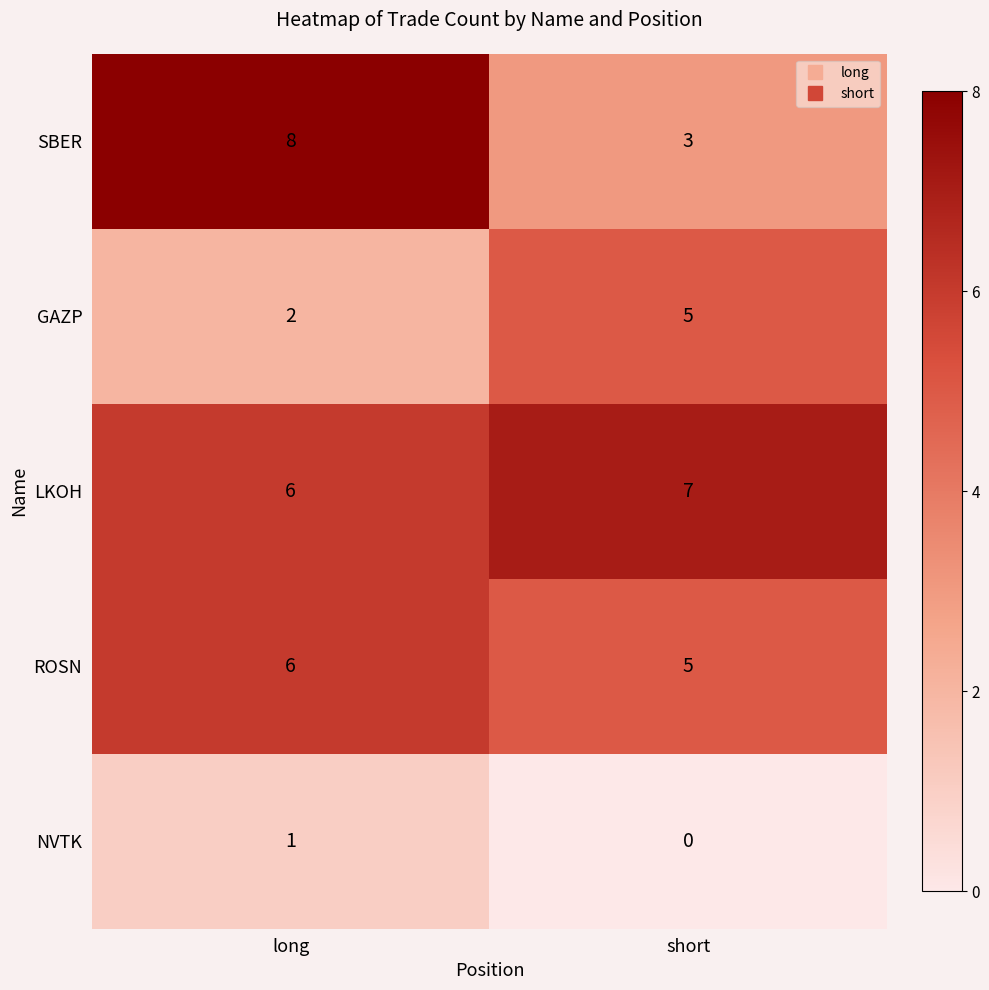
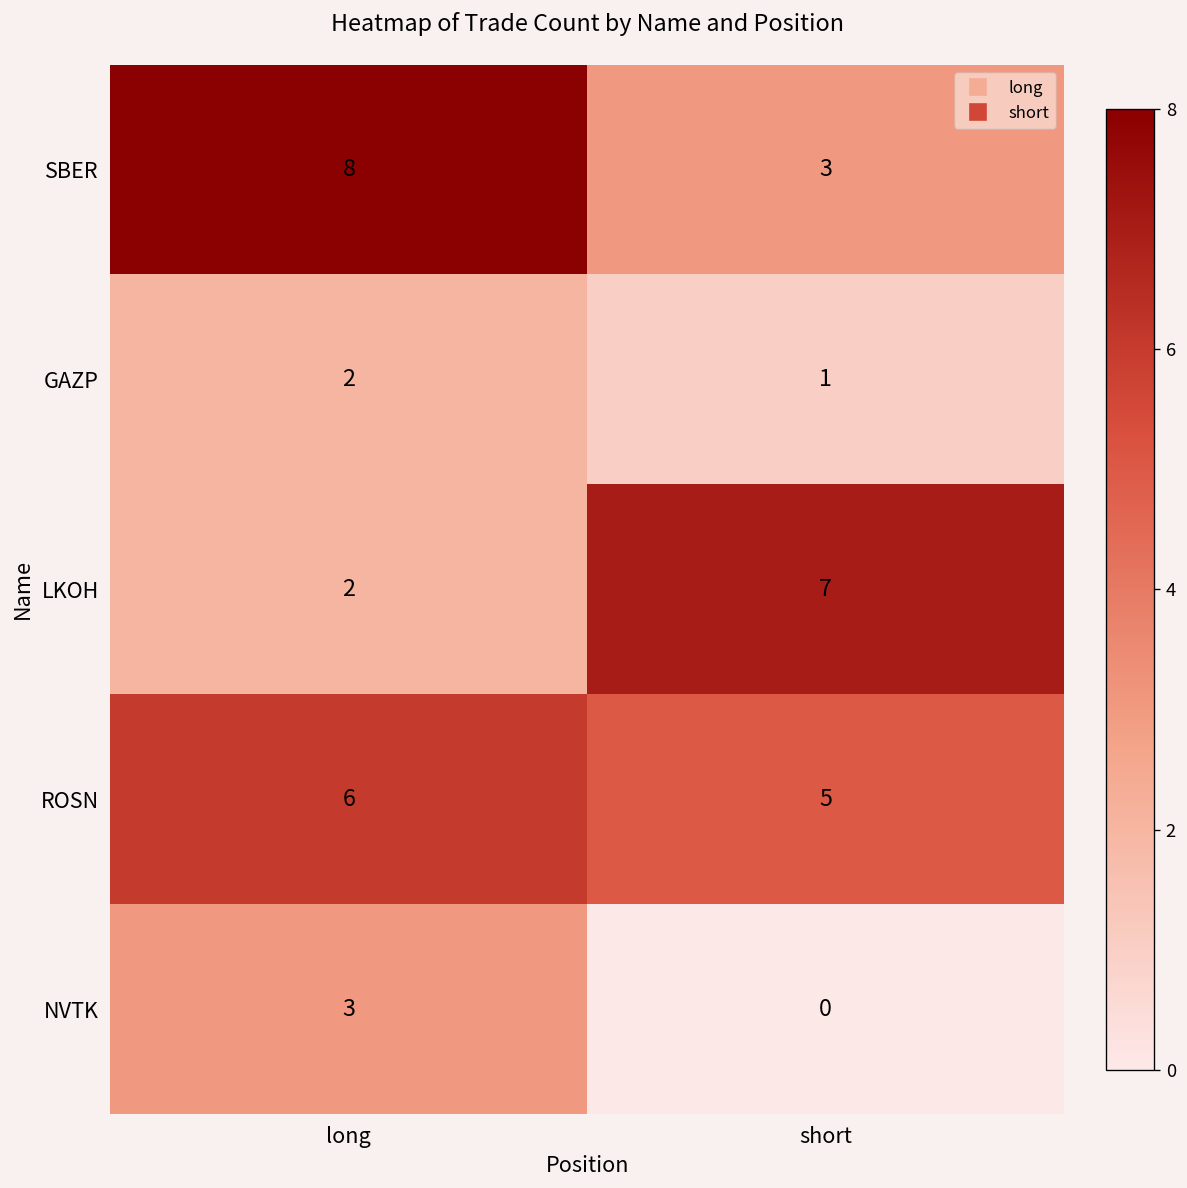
GAZP, short: 5 -> 1
LKOH, long: 6 -> 2
NVTK, long: 1 -> 3
